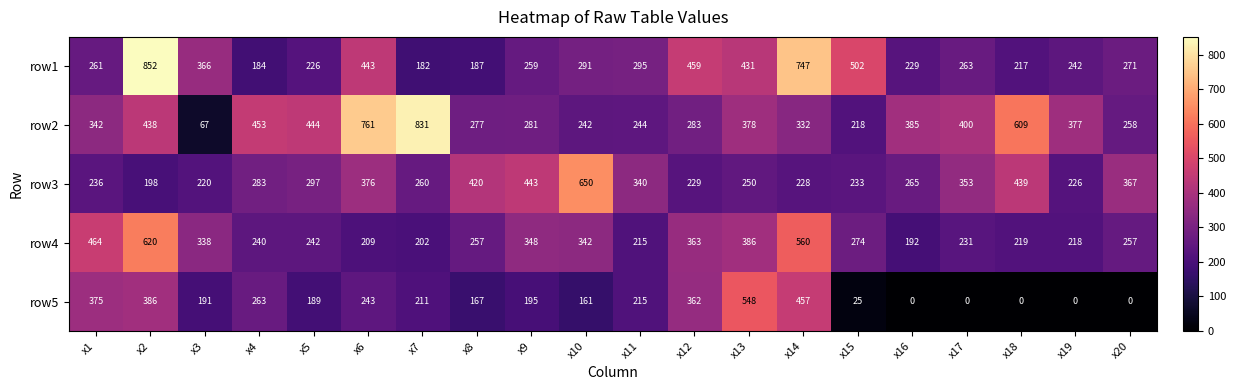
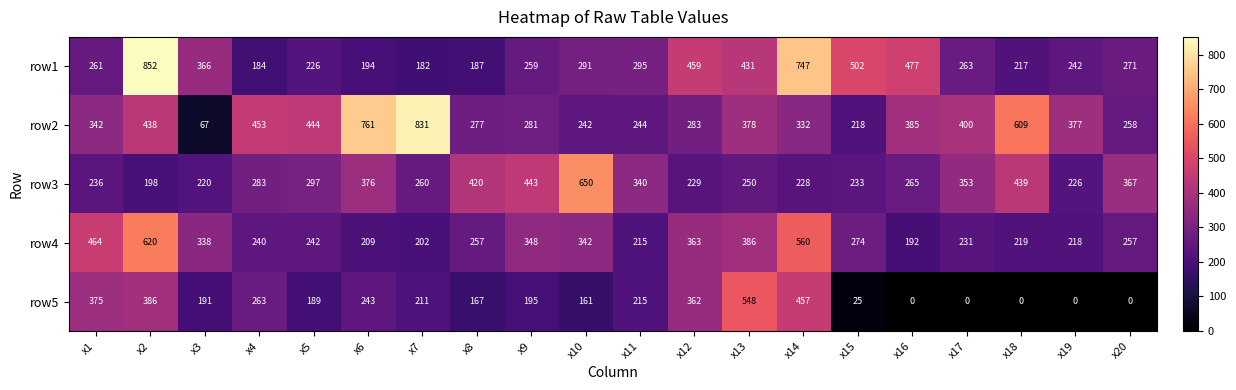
row1, x6: 443 -> 194
row1, x16: 229 -> 477
